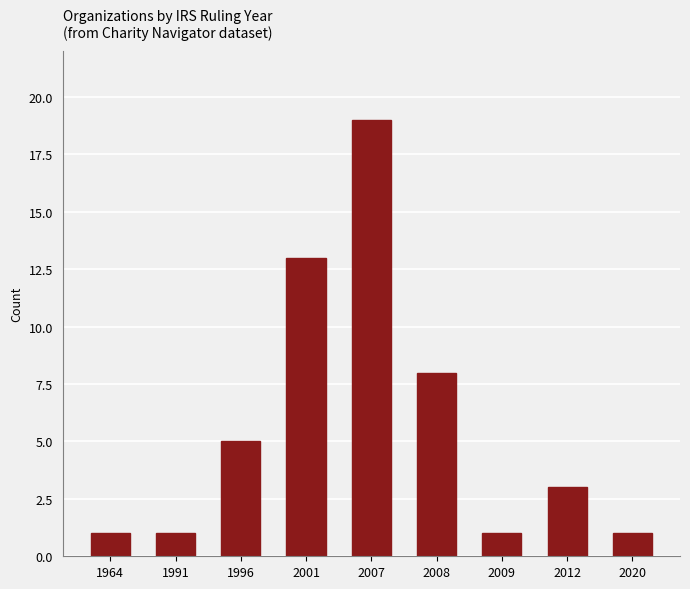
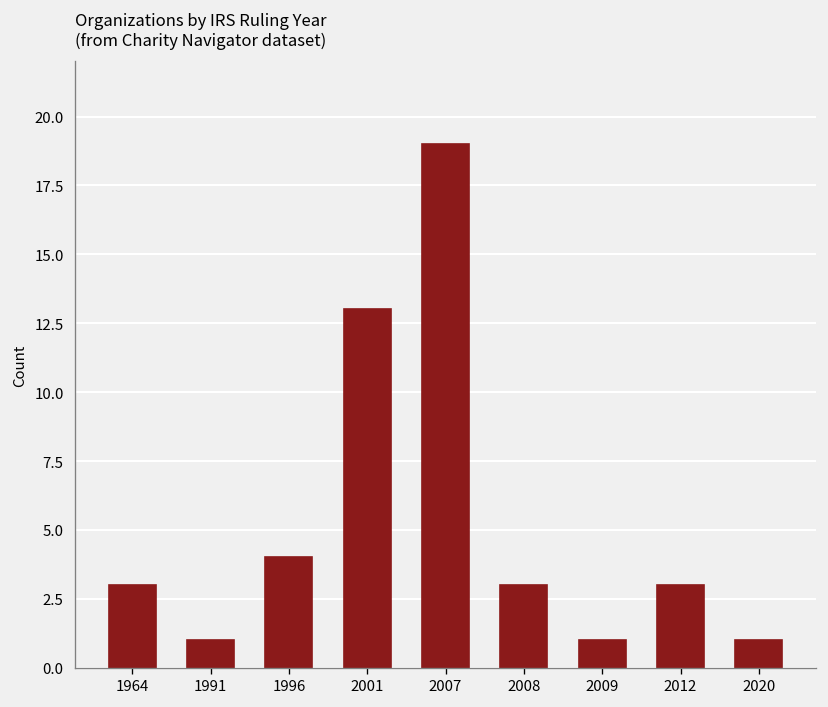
1964: 1 -> 3
1996: 5 -> 4
2008: 8 -> 3
